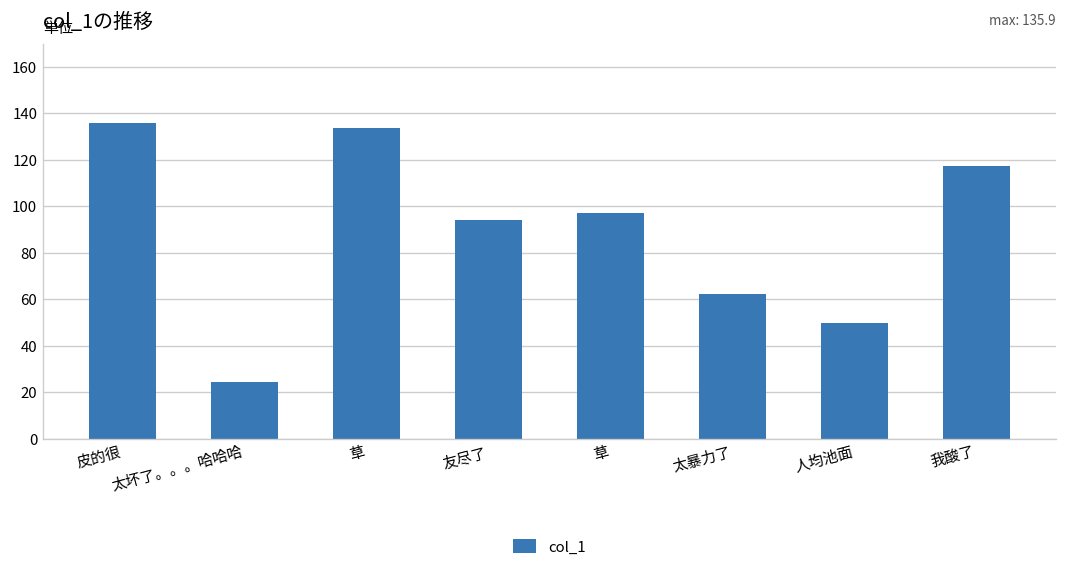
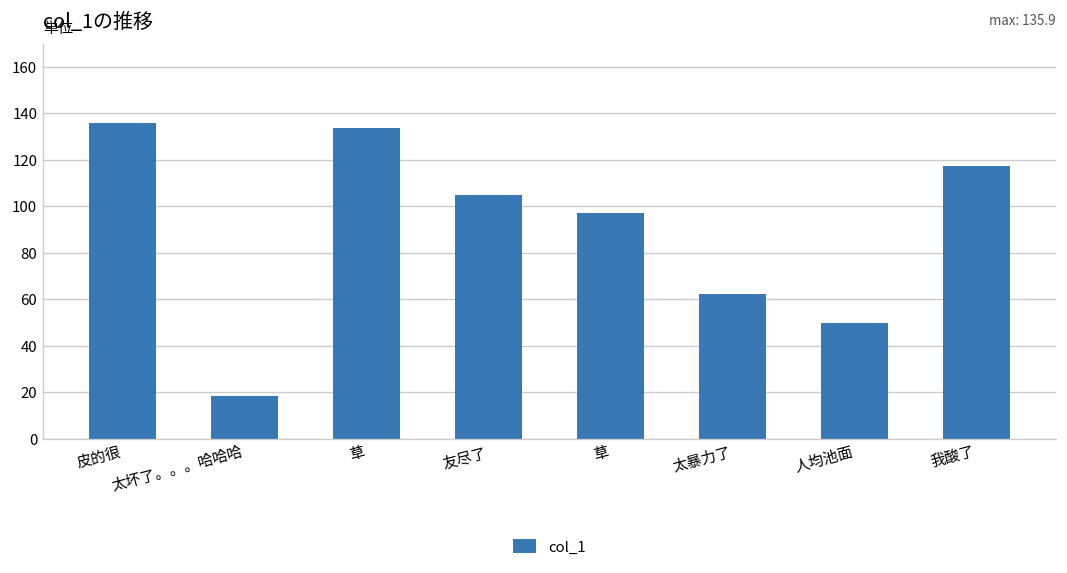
太坏了。。。哈哈哈: 25 -> 18
友尽了: 94 -> 105
